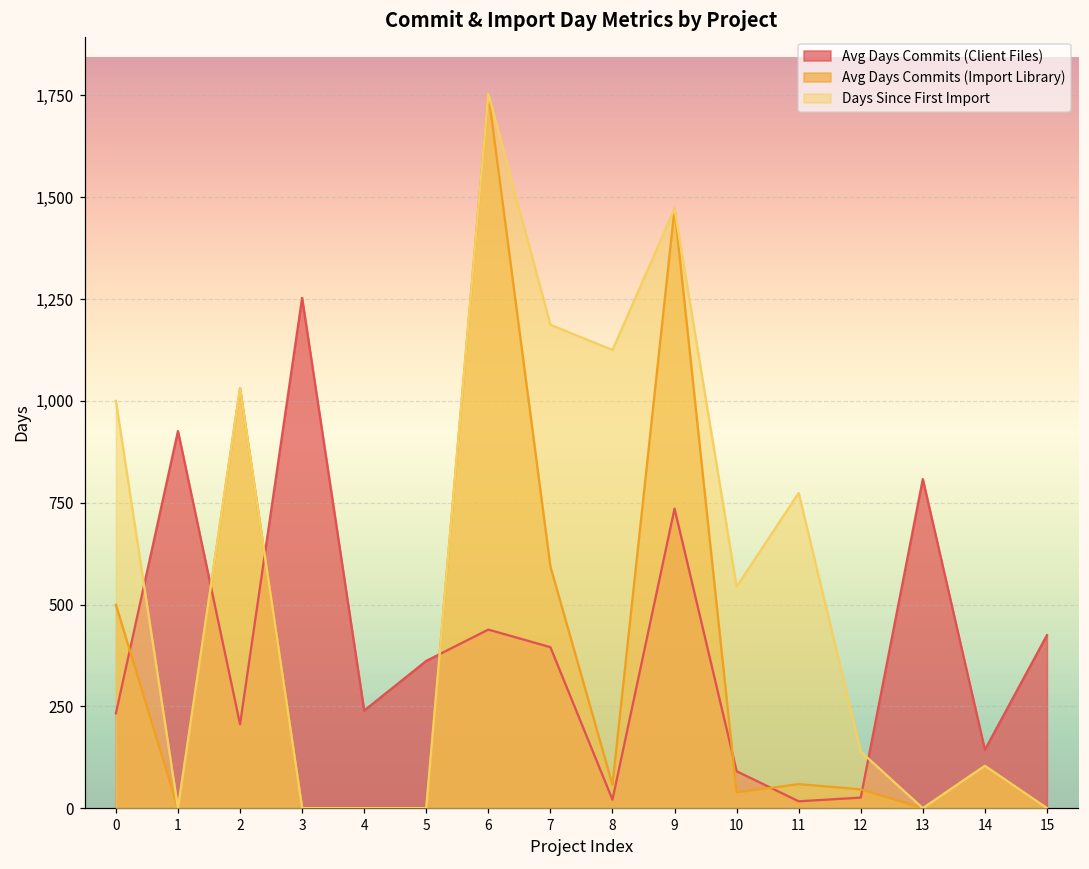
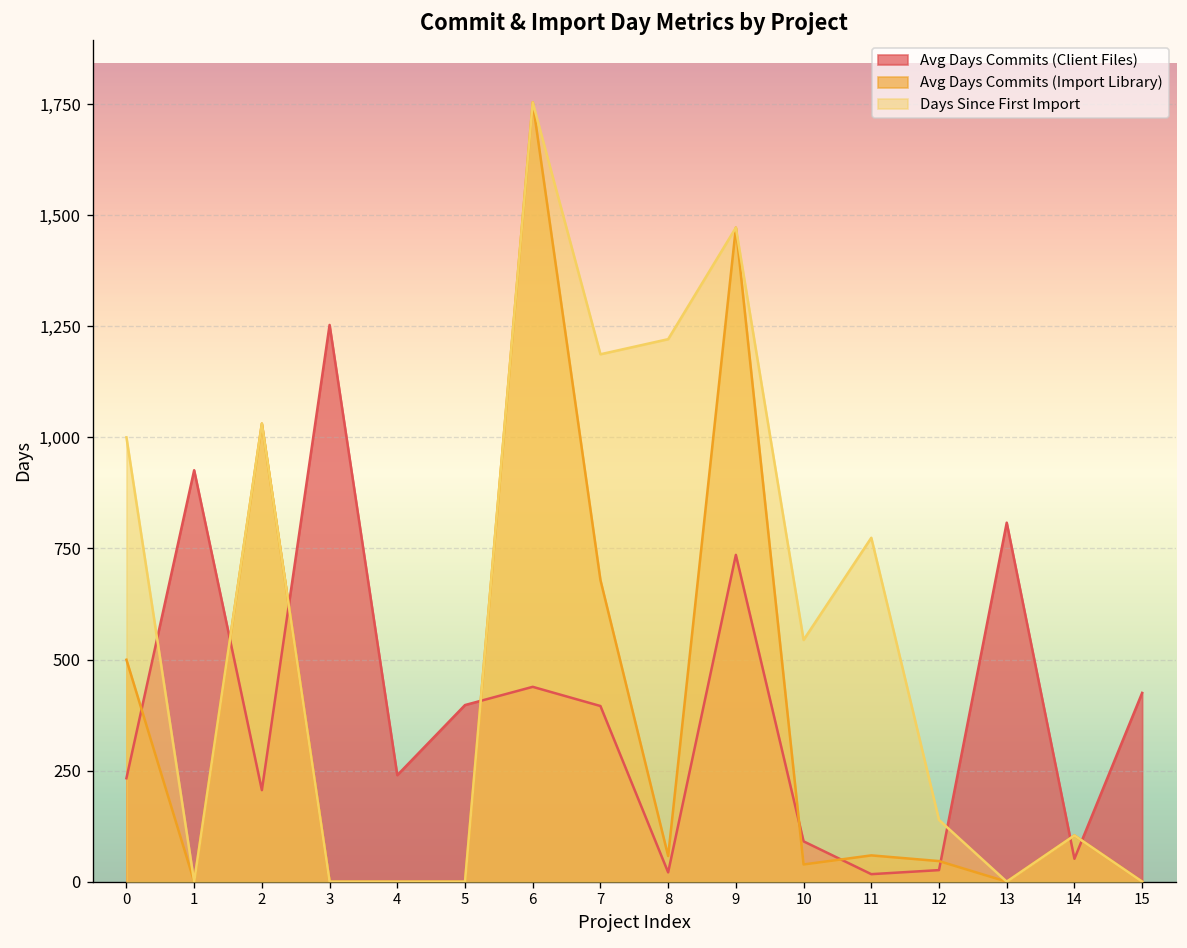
Avg Days Commits (Client Files), 5: 360 -> 400
Avg Days Commits (Import Library), 7: 590 -> 680
Days Since First Import, 8: 1,130 -> 1,220
Avg Days Commits (Client Files), 14: 140 -> 50
